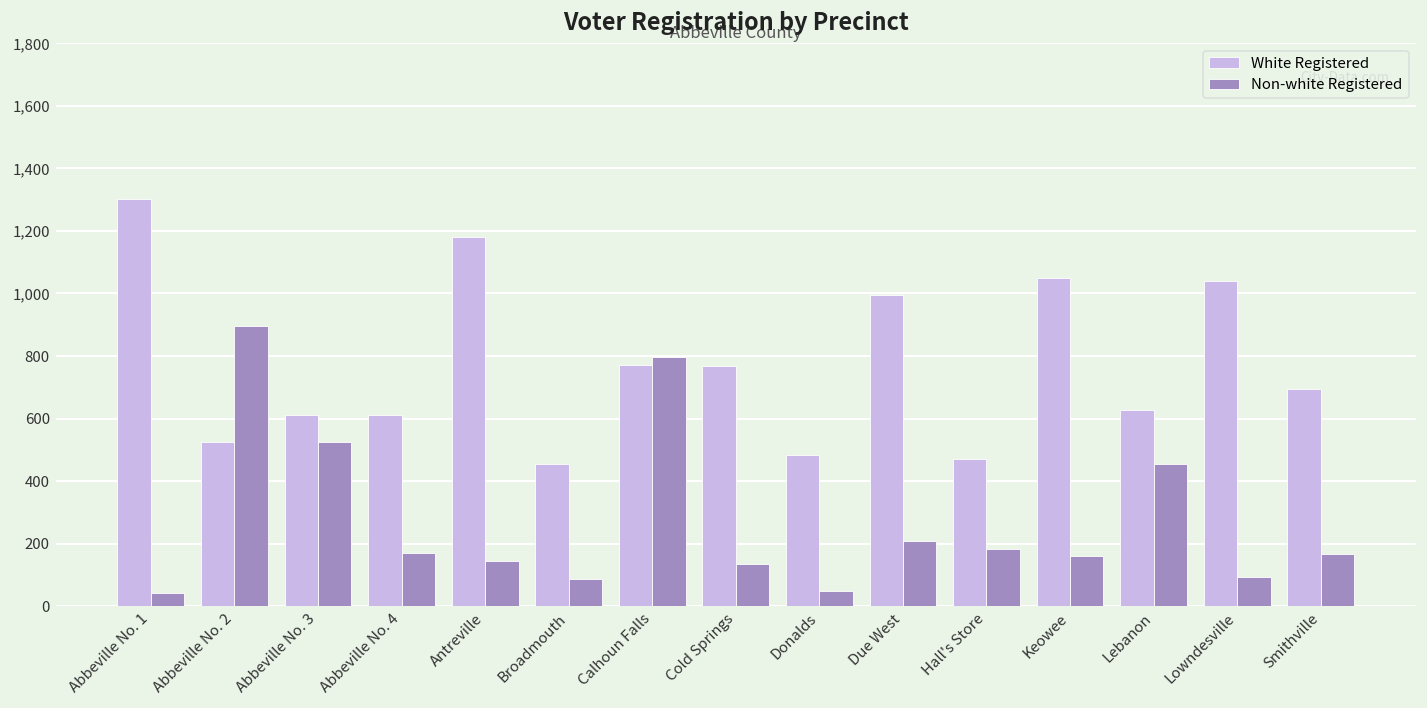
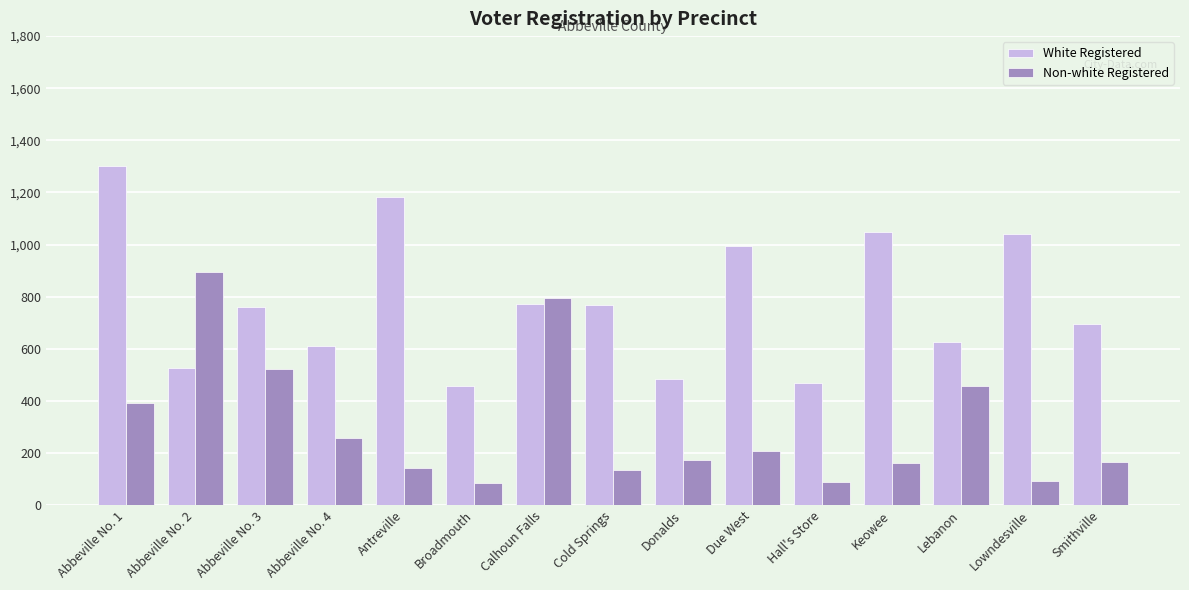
Non-white Registered, Abbeville No. 1: 40 -> 390
White Registered, Abbeville No. 3: 610 -> 760
Non-white Registered, Abbeville No. 4: 170 -> 260
Non-white Registered, Donalds: 50 -> 170
Non-white Registered, Hall's Store: 180 -> 90
